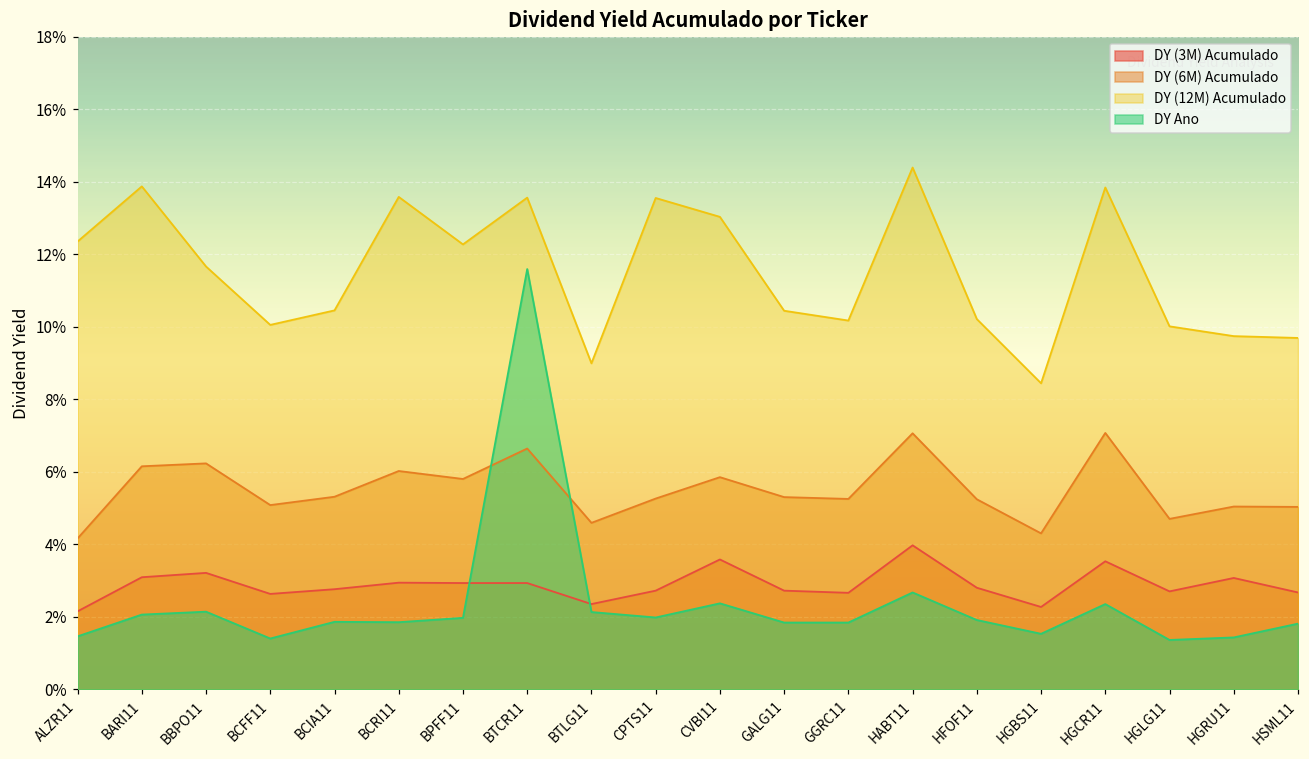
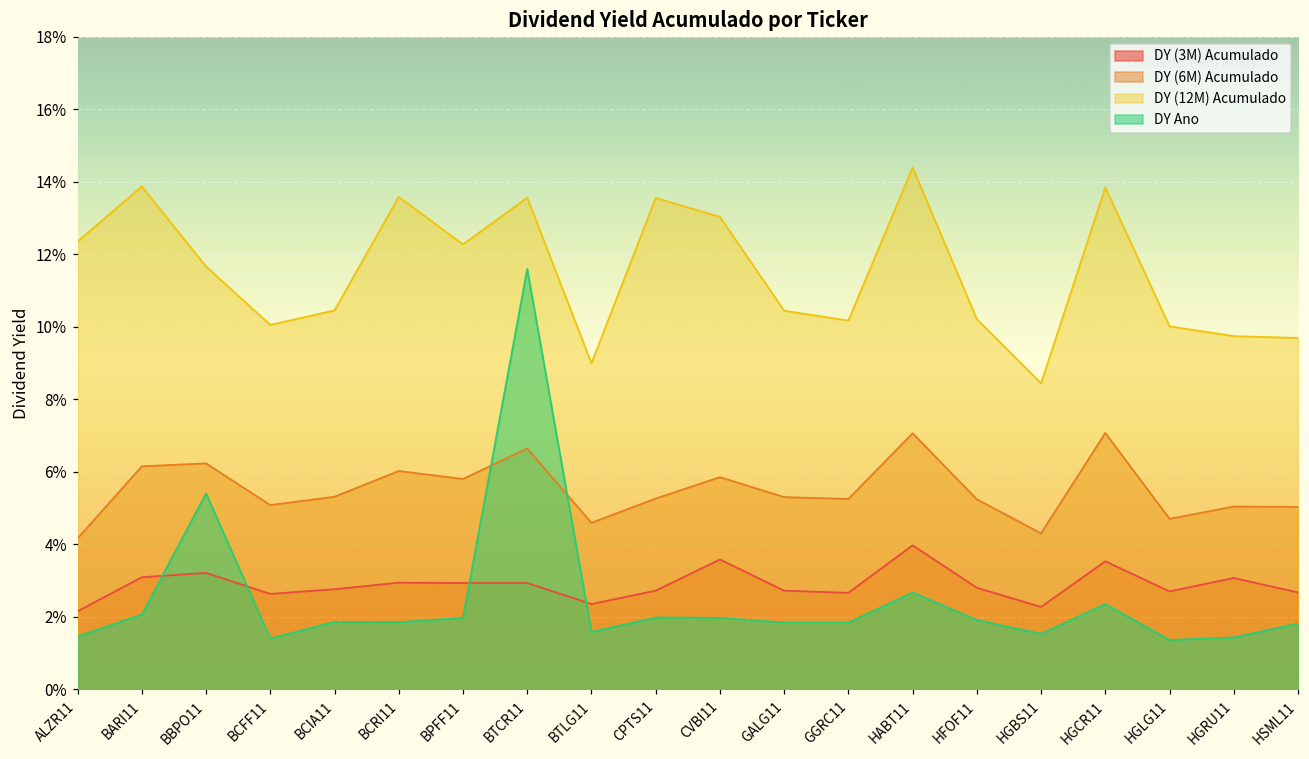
DY Ano, BBPO11: 2.1% -> 5.4%
DY Ano, BTLG11: 2.1% -> 1.6%
DY Ano, CVBI11: 2.4% -> 2.0%
